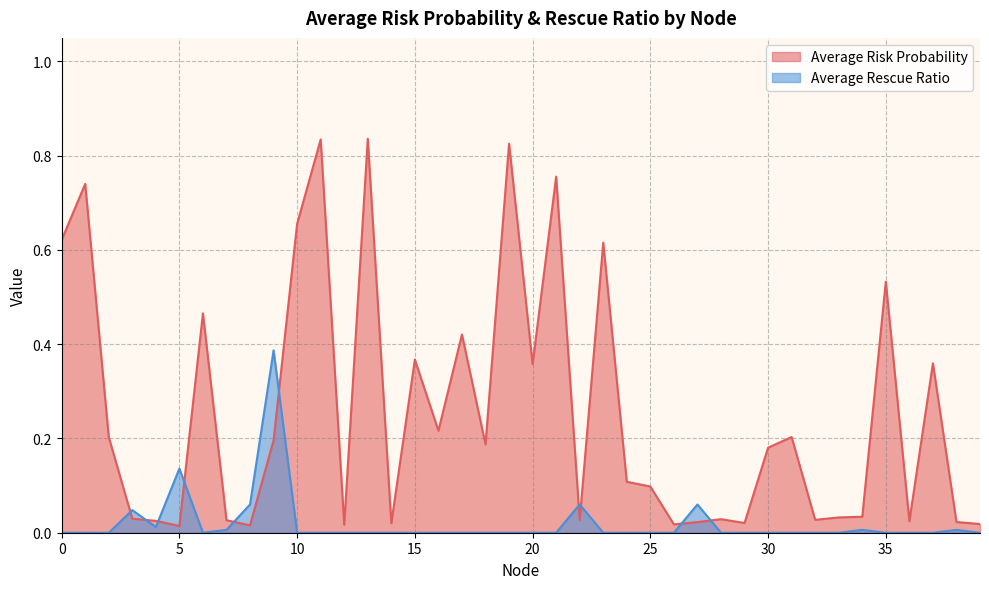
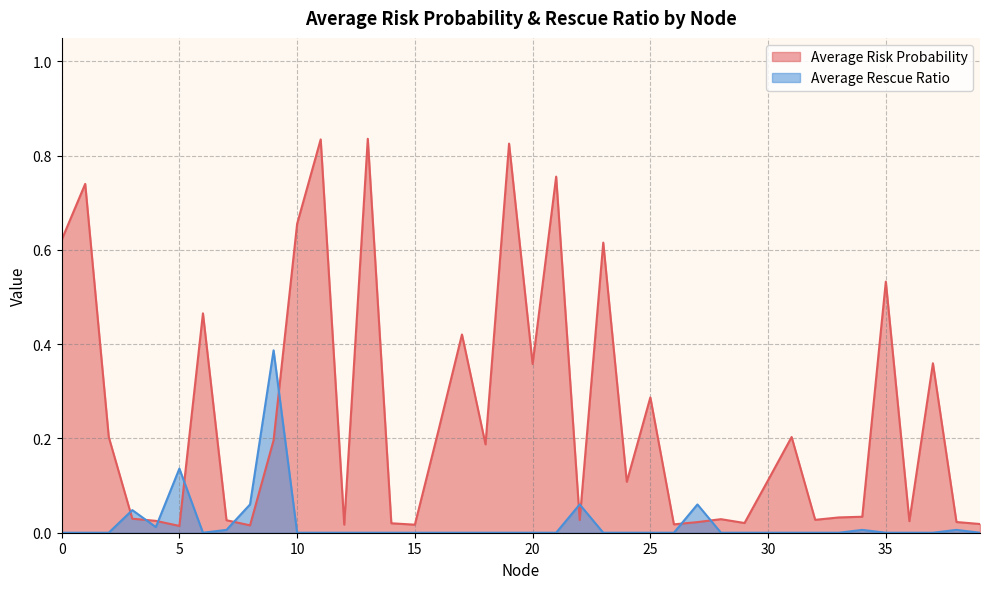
Average Risk Probability, 15: 0.37 -> 0.02
Average Risk Probability, 25: 0.10 -> 0.29
Average Risk Probability, 30: 0.18 -> 0.11
